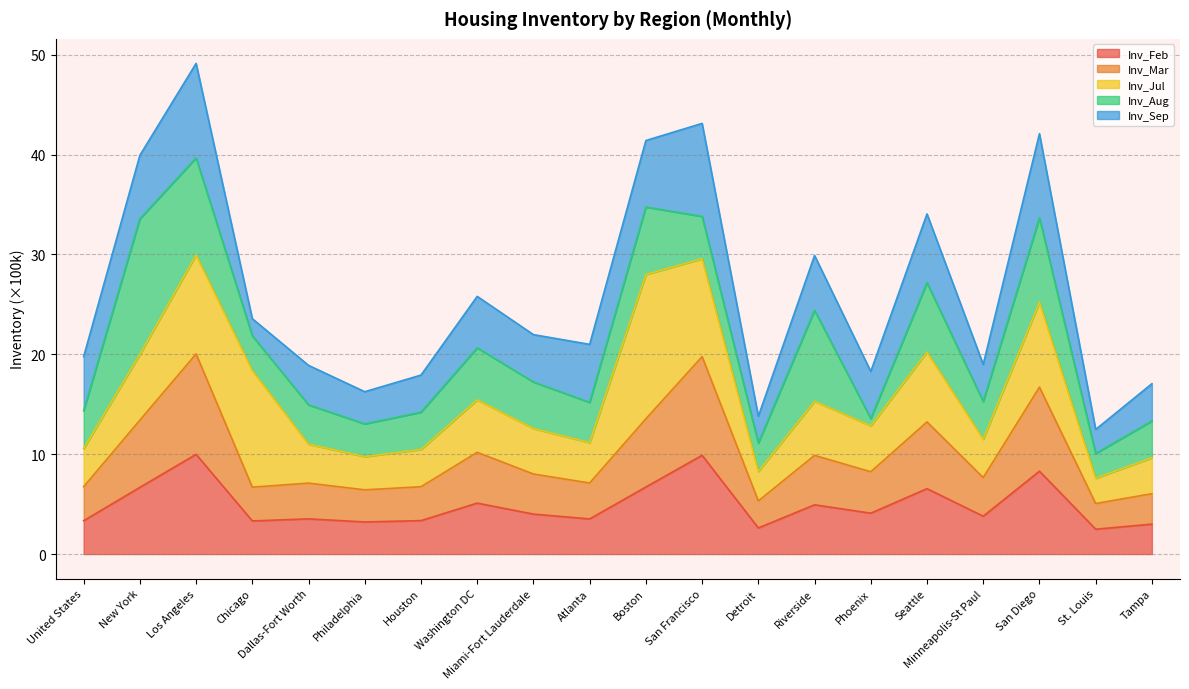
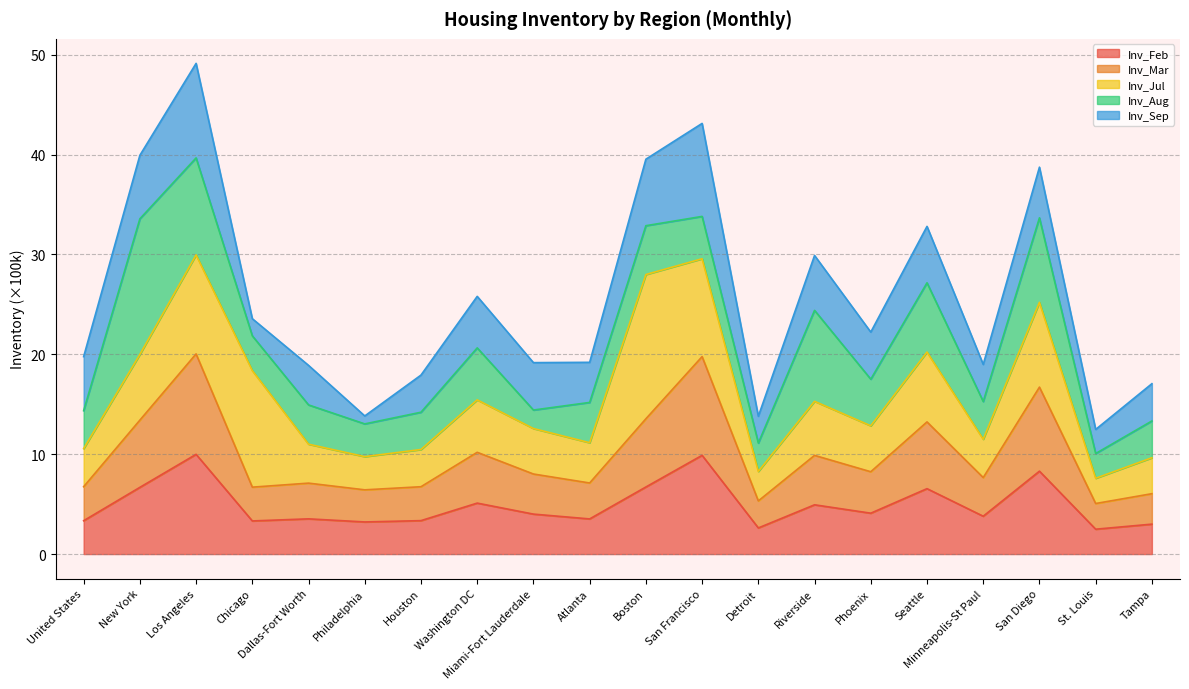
Inv_Sep, Philadelphia: 3 -> 1
Inv_Aug, Miami-Fort Lauderdale: 5 -> 2
Inv_Sep, Atlanta: 6 -> 4
Inv_Aug, Boston: 7 -> 5
Inv_Aug, Phoenix: 1 -> 5
Inv_Sep, Seattle: 7 -> 6
Inv_Sep, San Diego: 8 -> 5
